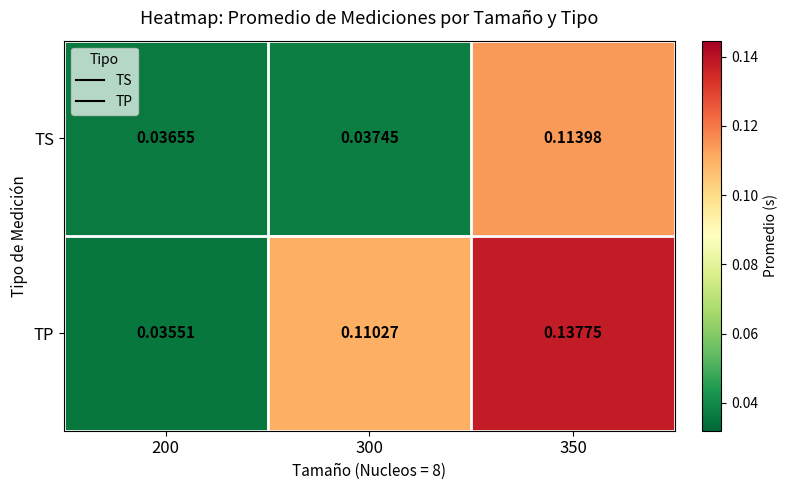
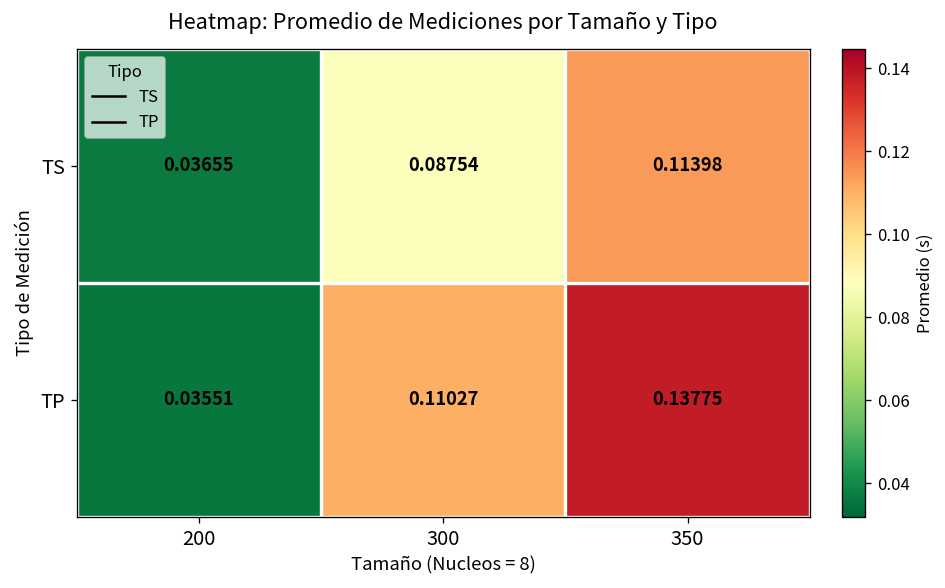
TS, 300: 0.03745 -> 0.08754
